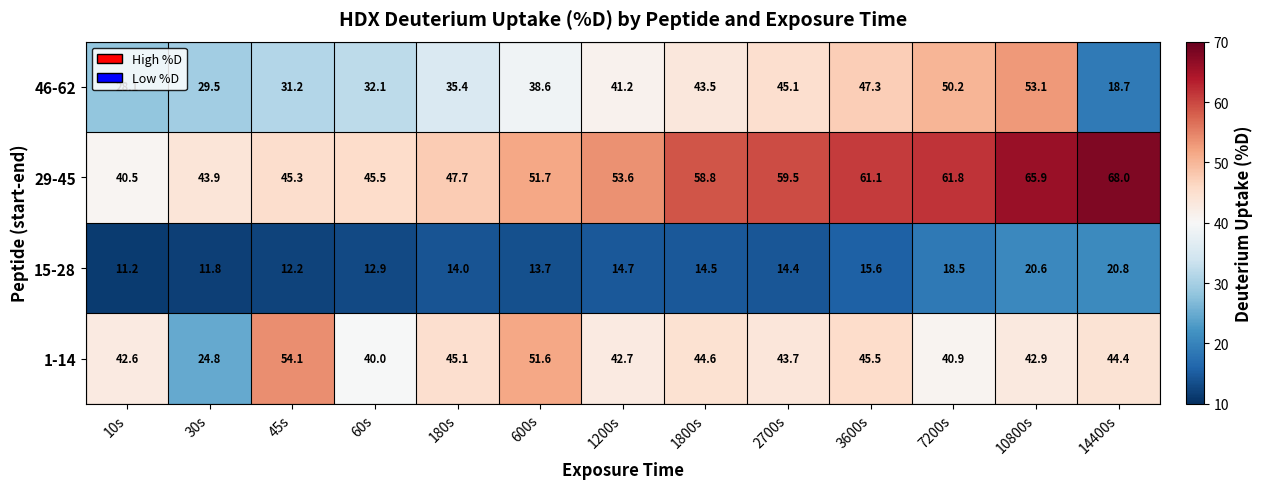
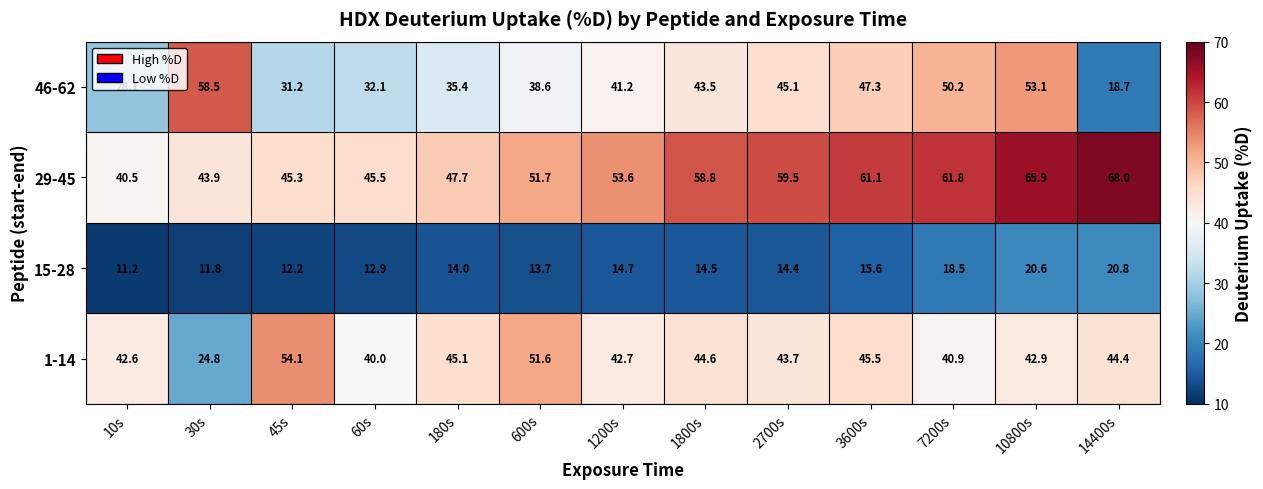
46-62, 30s: 29.5 -> 58.5
